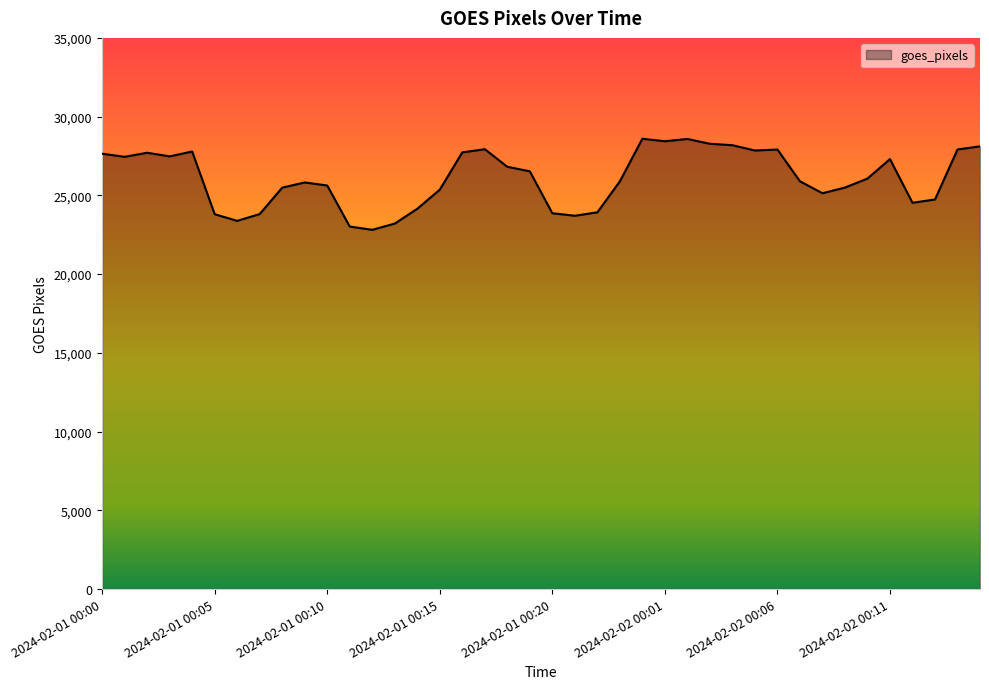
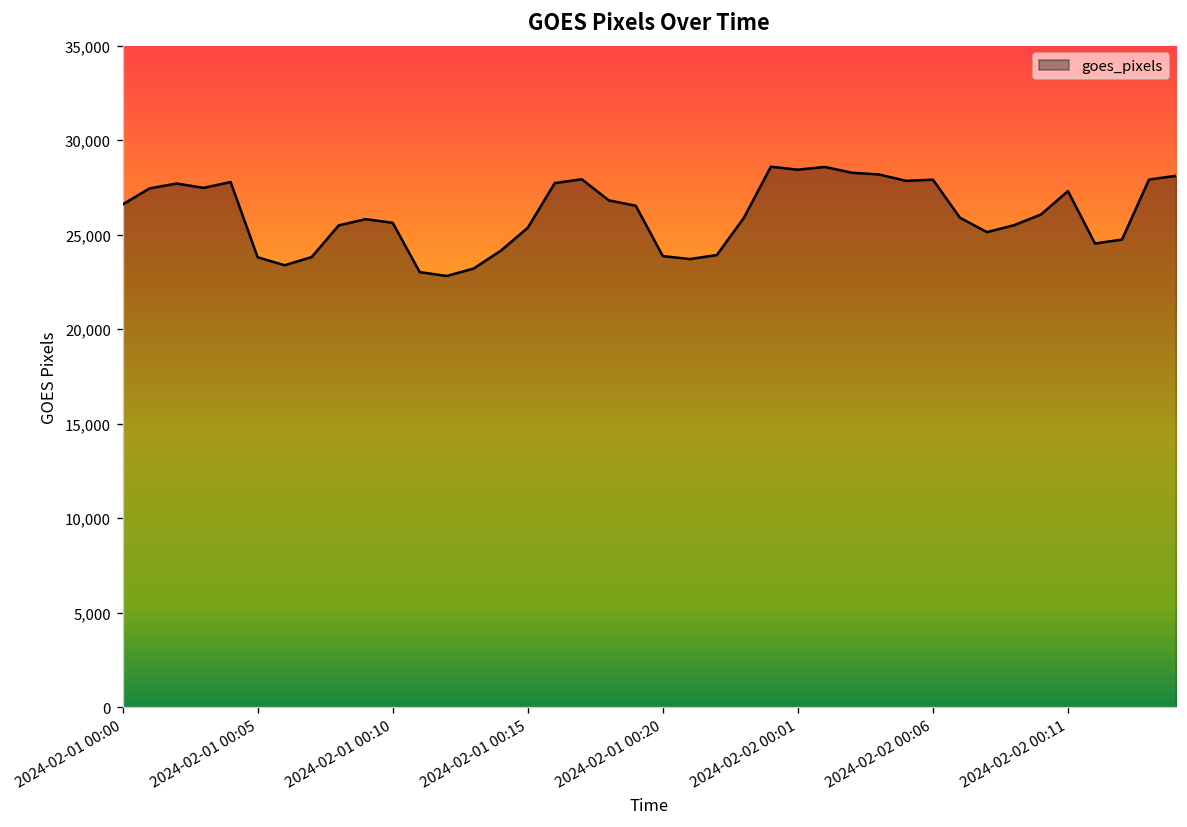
2024-02-01 00:00: 27,600 -> 26,600
